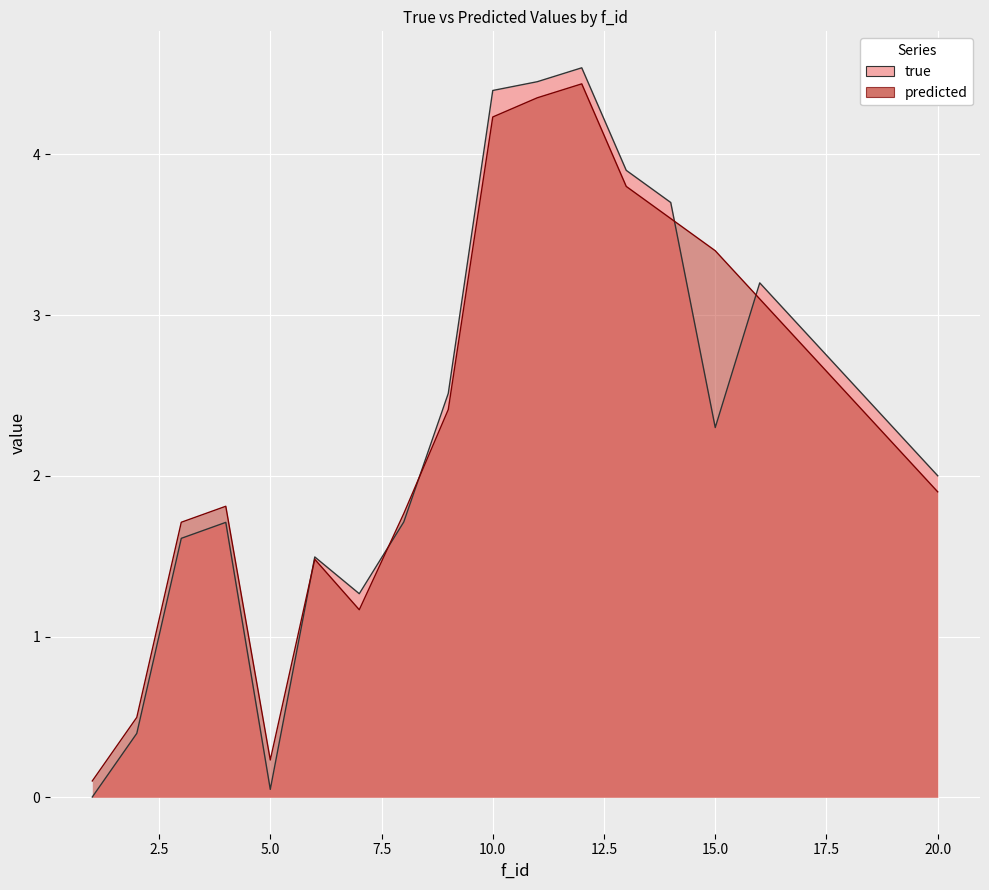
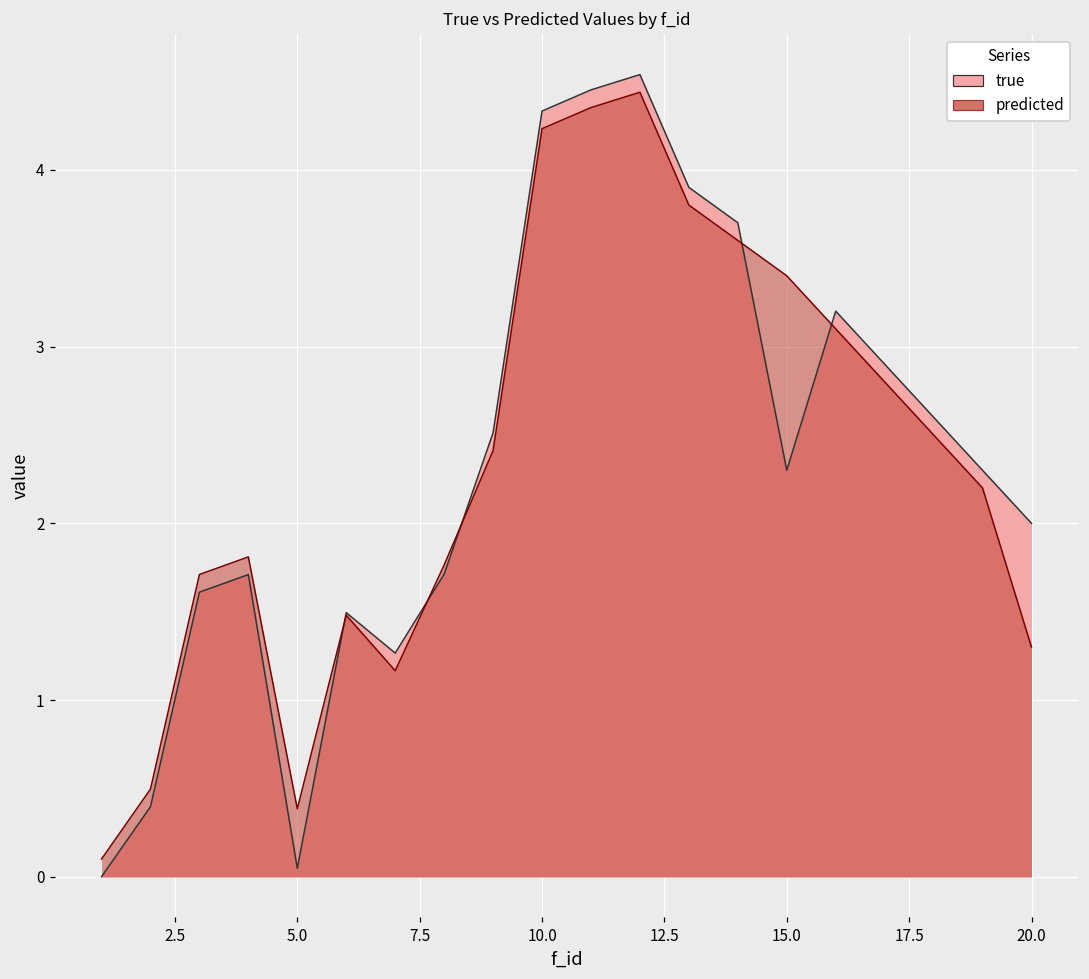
predicted, 5.0: 0.23 -> 0.39
true, 10.0: 4.40 -> 4.33
predicted, 20.0: 1.9 -> 1.3
